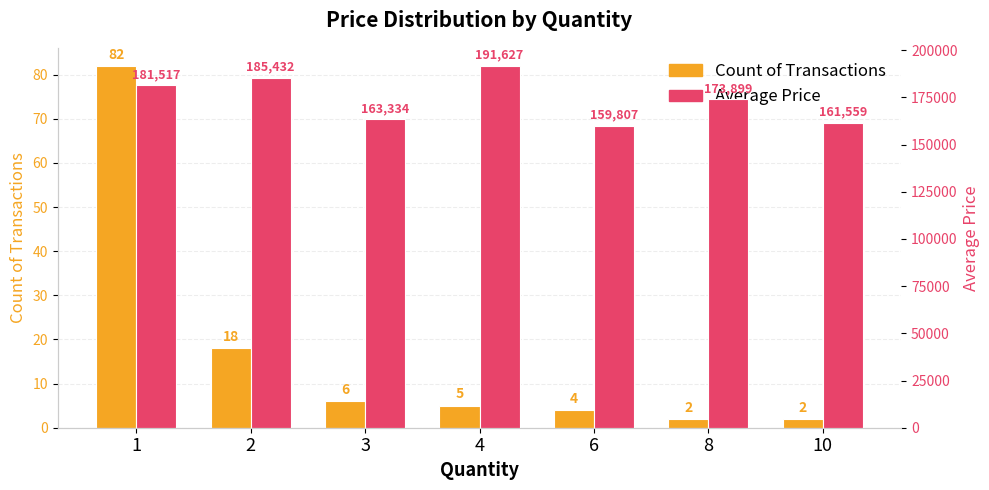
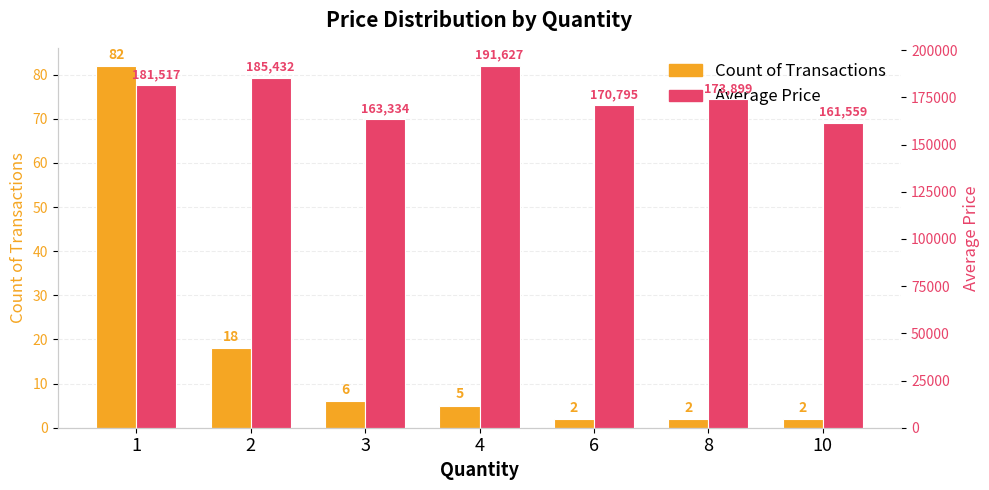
Count of Transactions, 6: 4 -> 2
Average Price, 6: 159,807 -> 170,795
